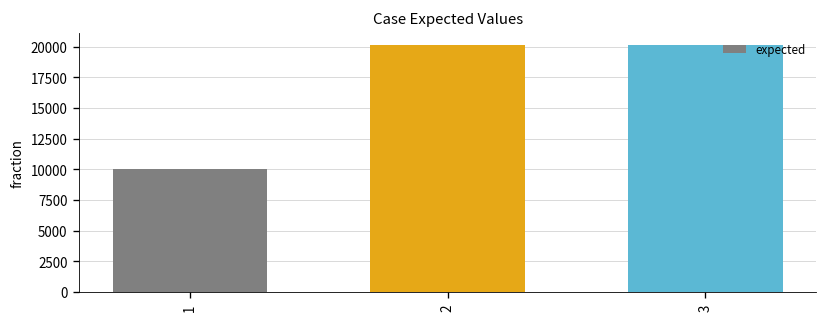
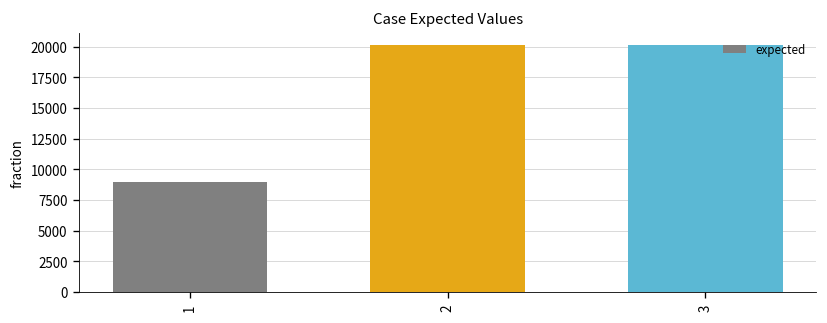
1: 10000 -> 8900
